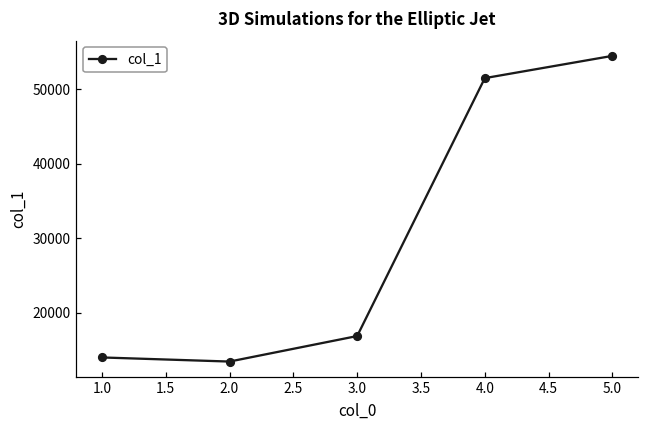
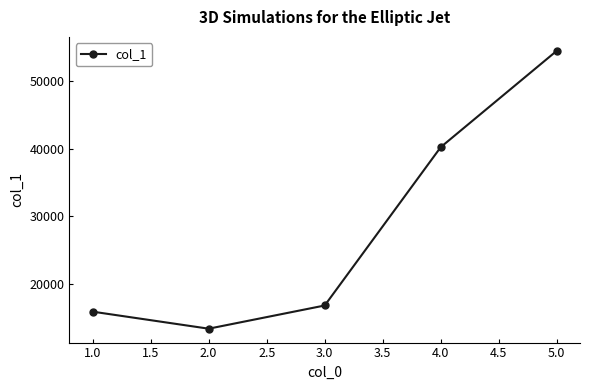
1.0: 14000 -> 16000
4.0: 51000 -> 40000
